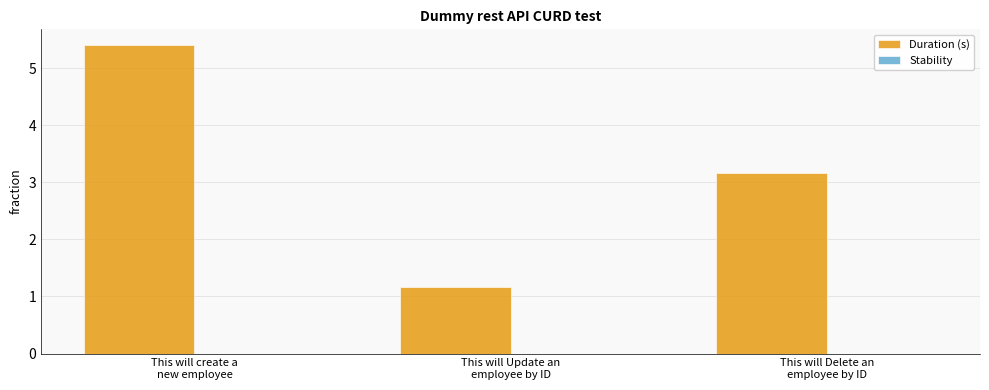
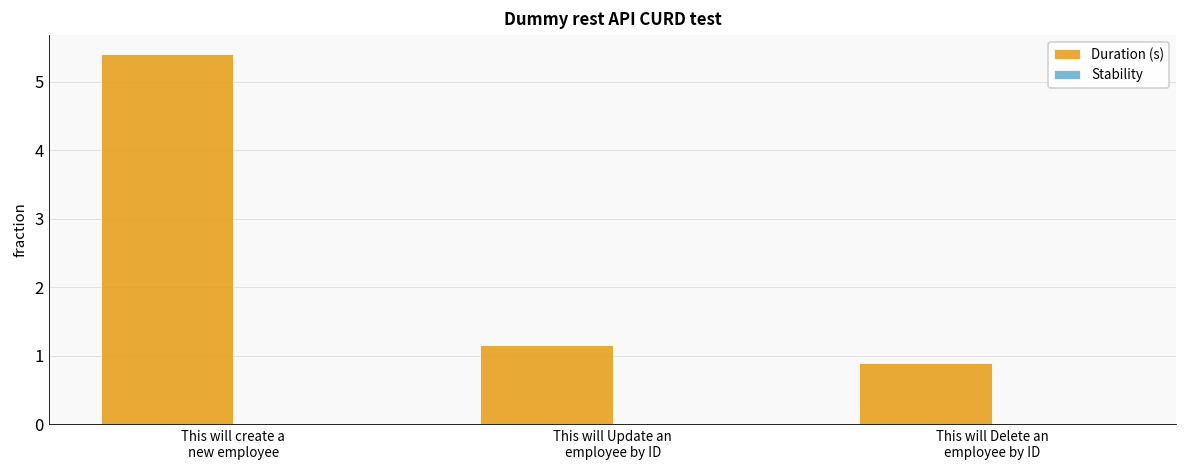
Duration (s), This will Delete an employee by ID: 3.2 -> 0.9
